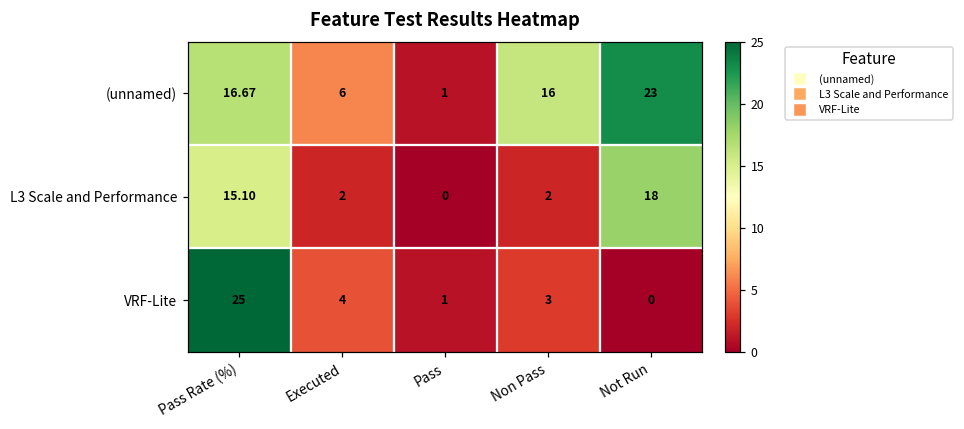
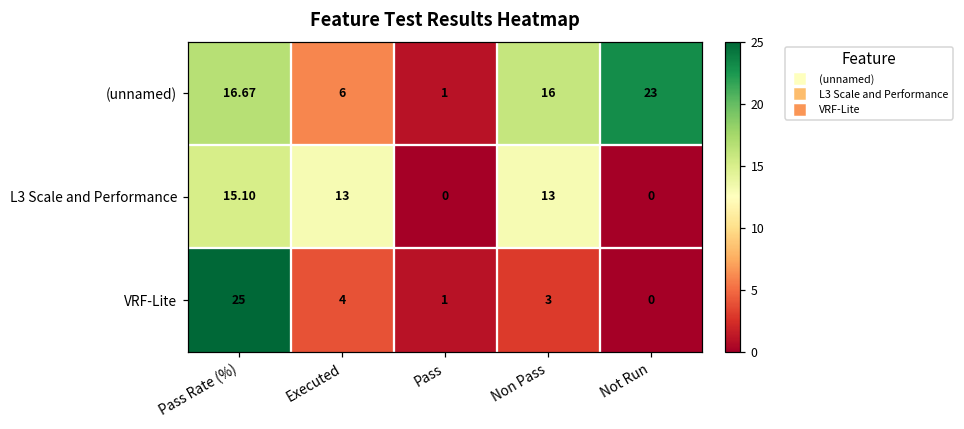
L3 Scale and Performance, Executed: 2 -> 13
L3 Scale and Performance, Non Pass: 2 -> 13
L3 Scale and Performance, Not Run: 18 -> 0
